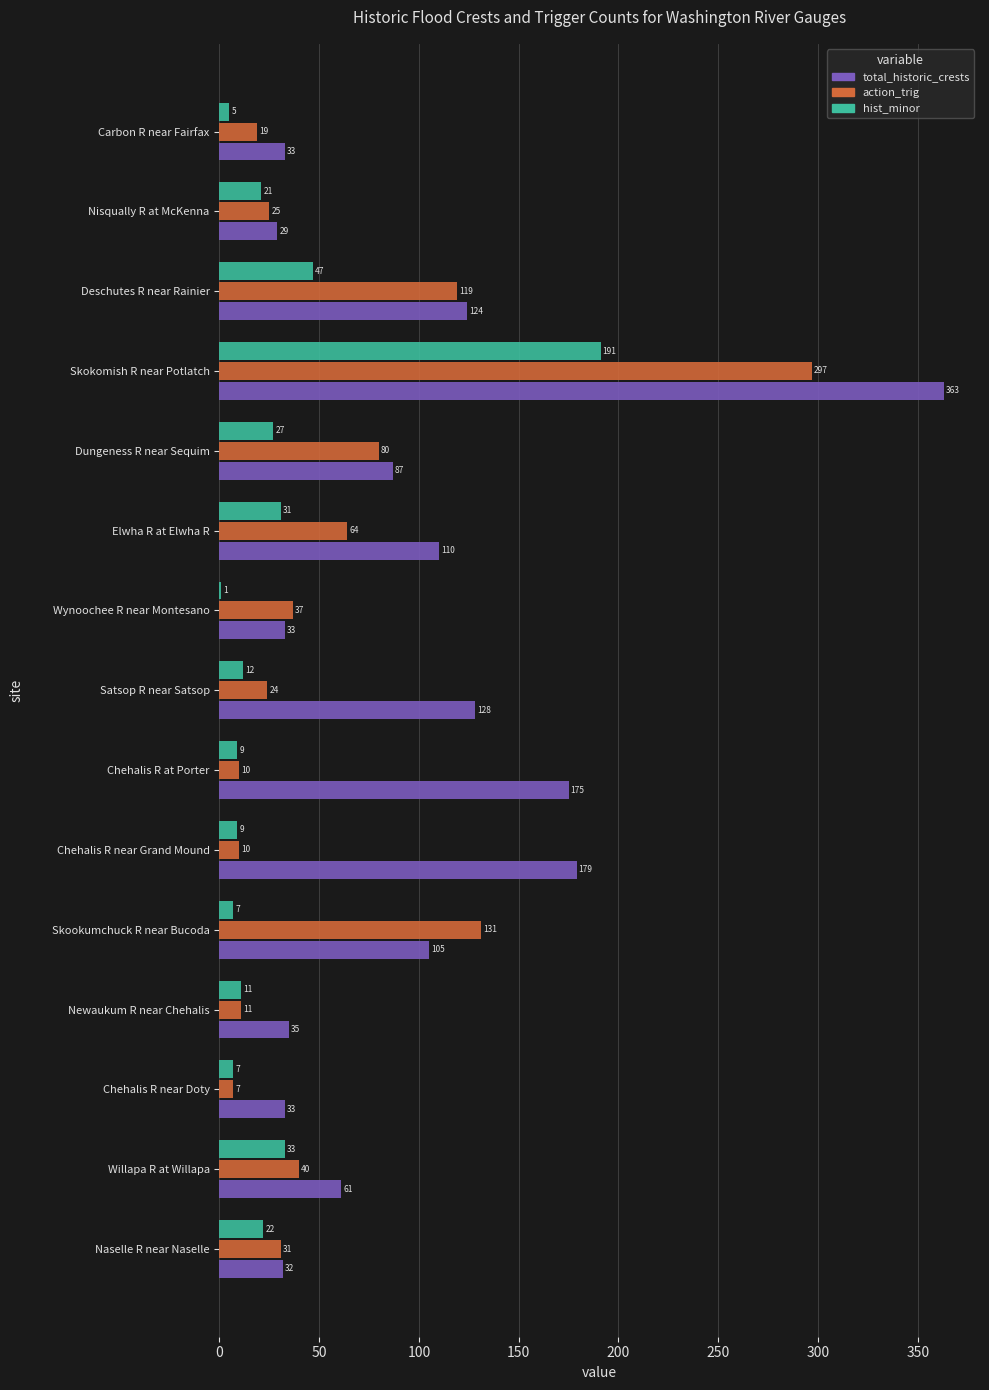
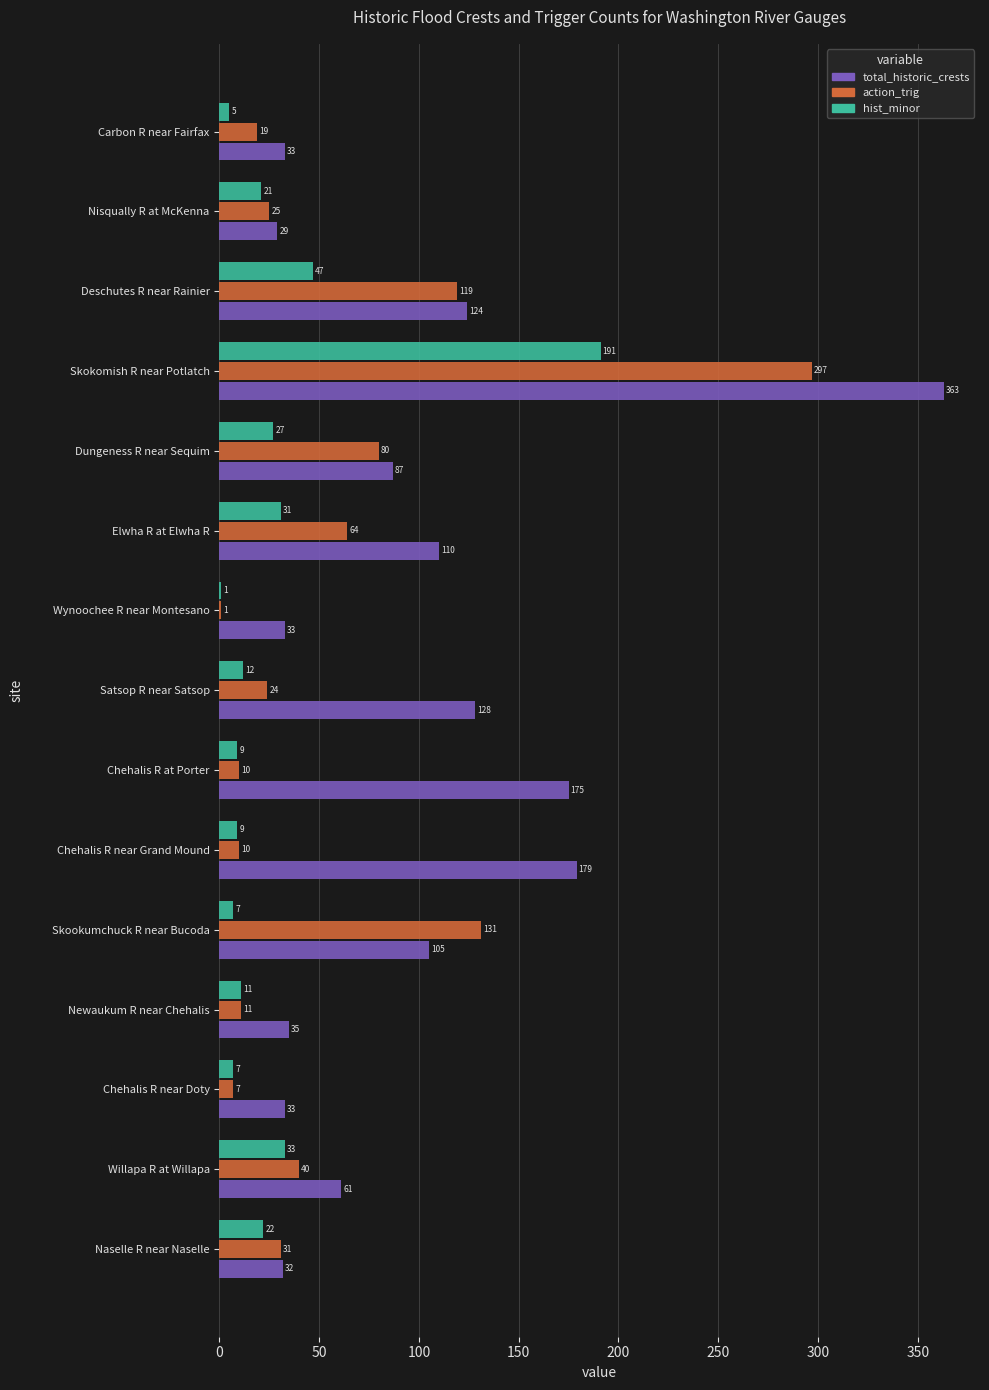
action_trig, Wynoochee R near Montesano: 37 -> 1
